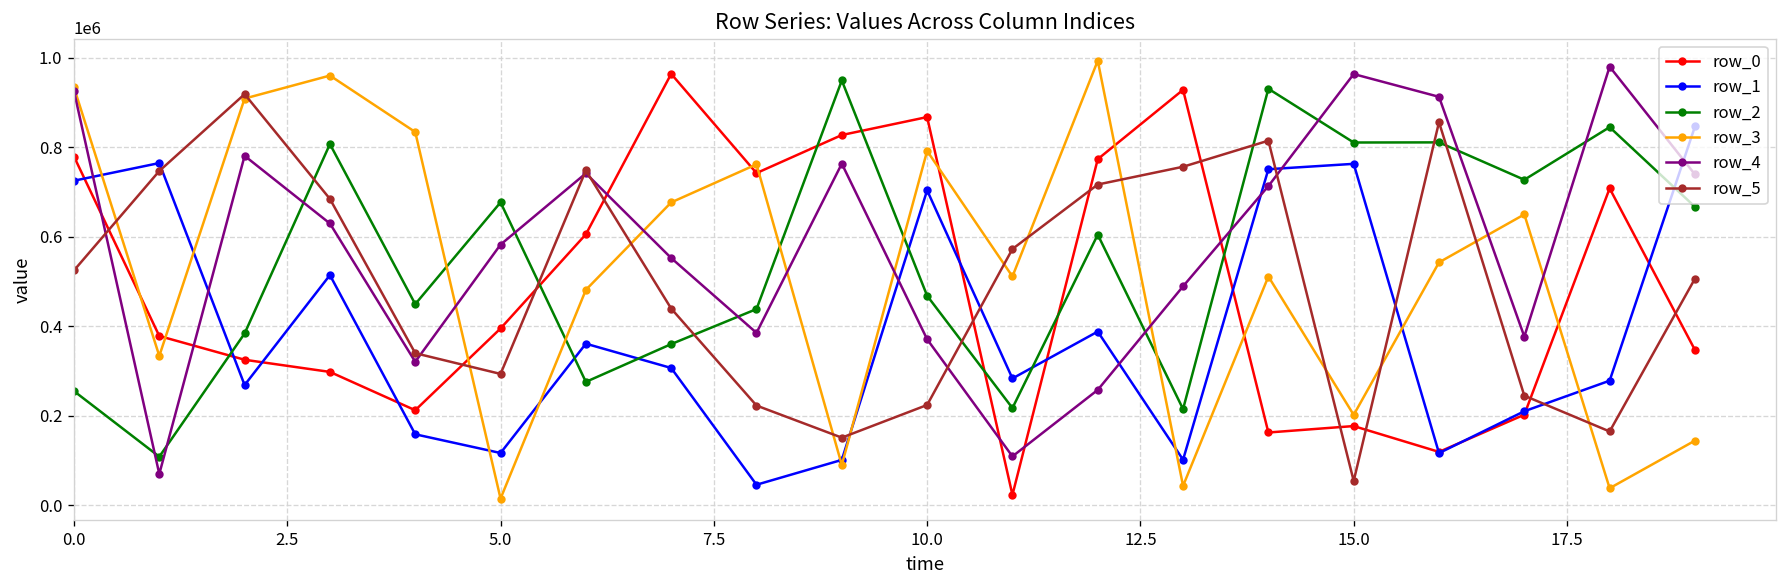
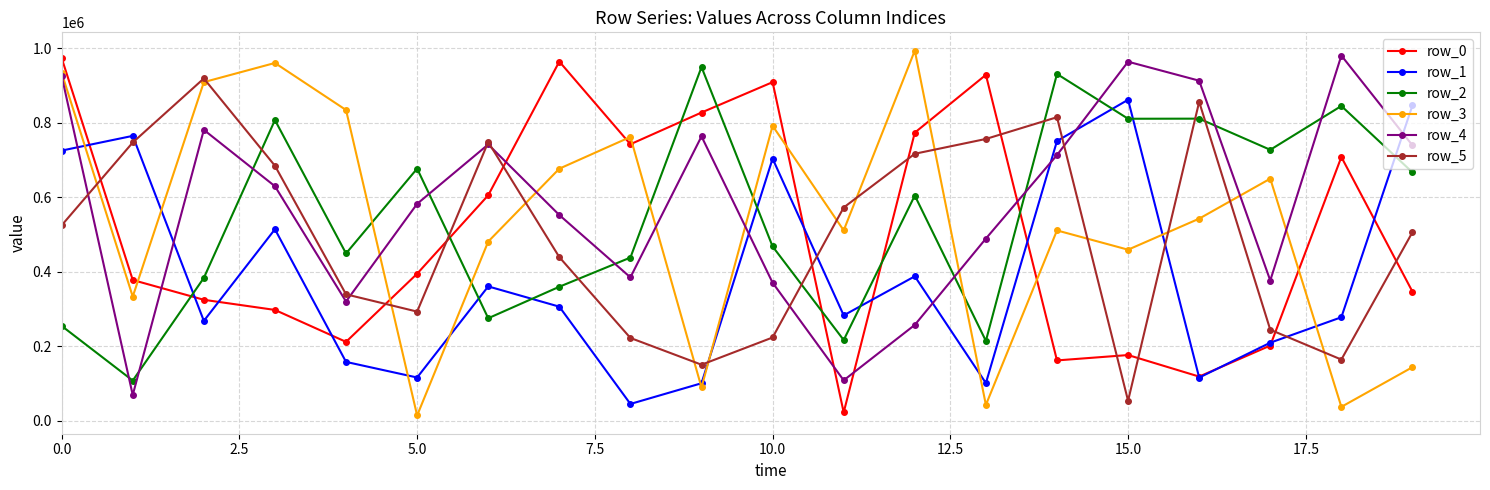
row_0, 0.0: 780000 -> 970000
row_0, 10.0: 870000 -> 910000
row_1, 15.0: 760000 -> 860000
row_3, 15.0: 200000 -> 460000
